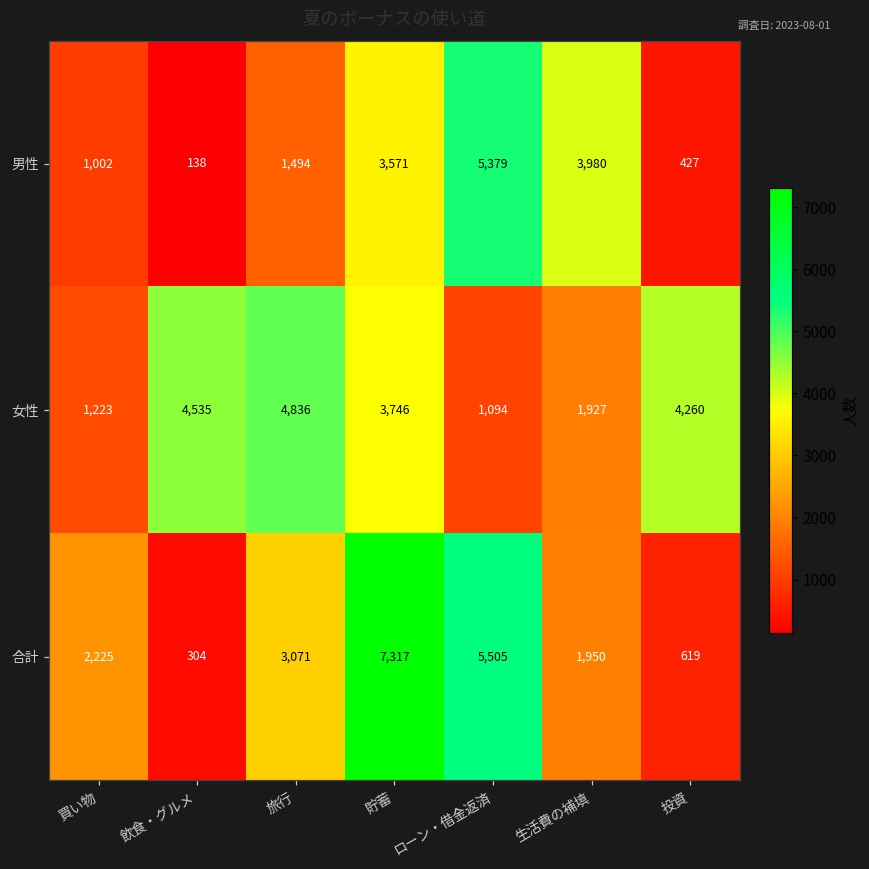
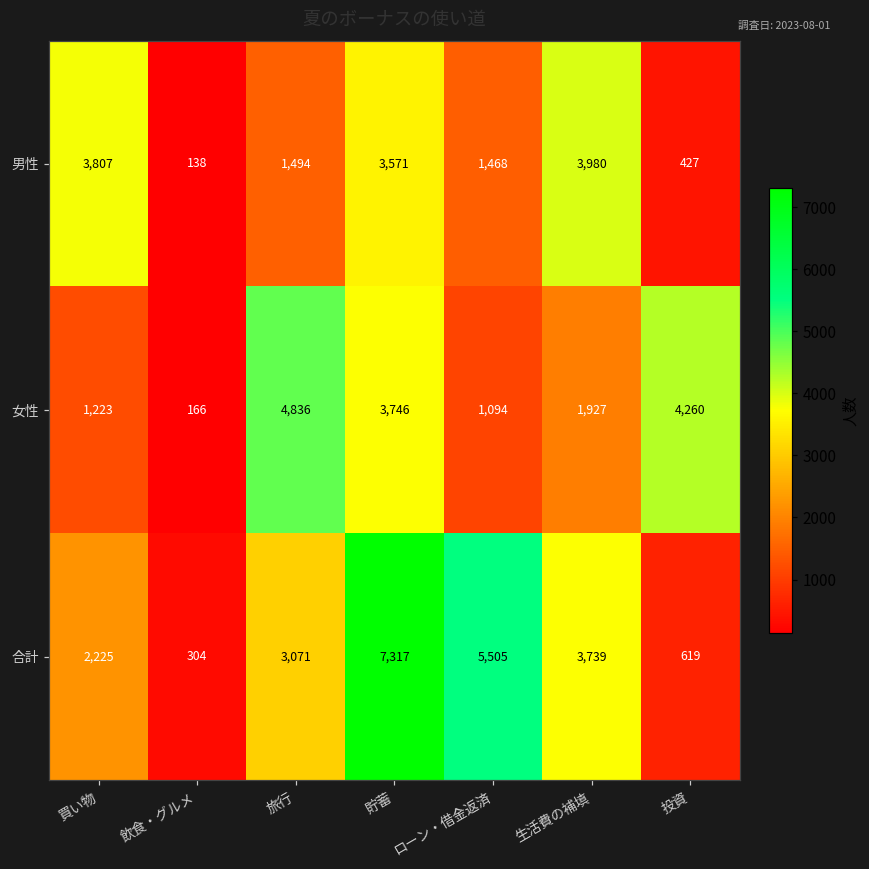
男性, 買い物: 1,002 -> 3,807
男性, ローン・借金返済: 5,379 -> 1,468
女性, 飲食・グルメ: 4,535 -> 166
合計, 生活費の補填: 1,950 -> 3,739
